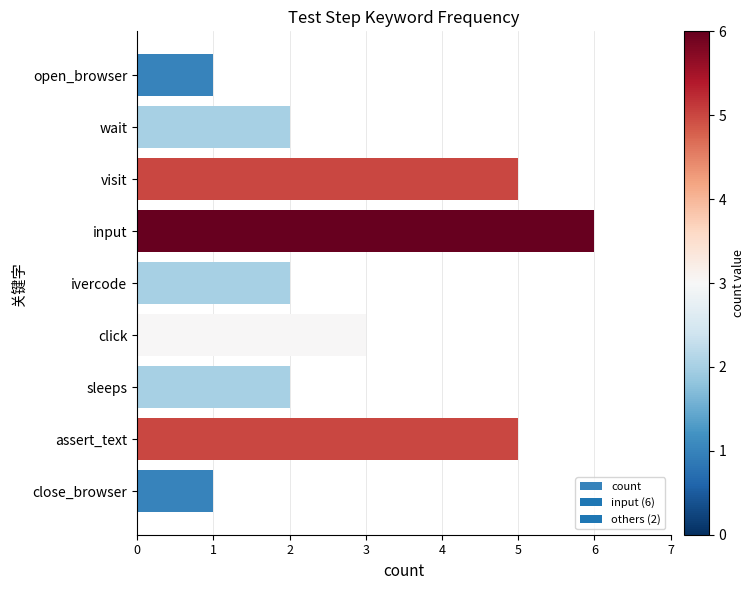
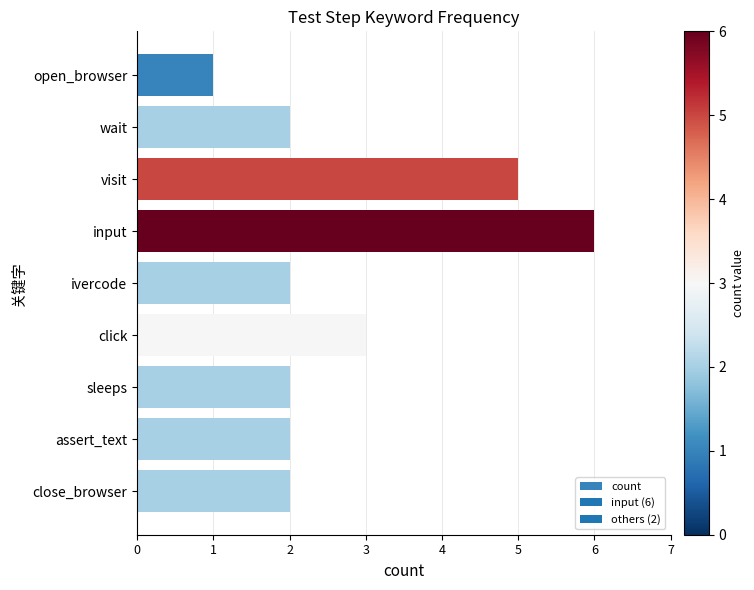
assert_text: 5 -> 2
close_browser: 1 -> 2
